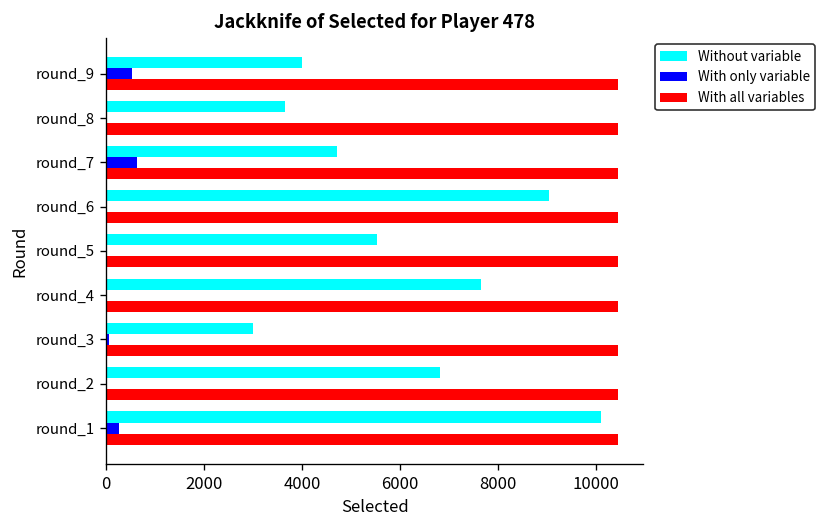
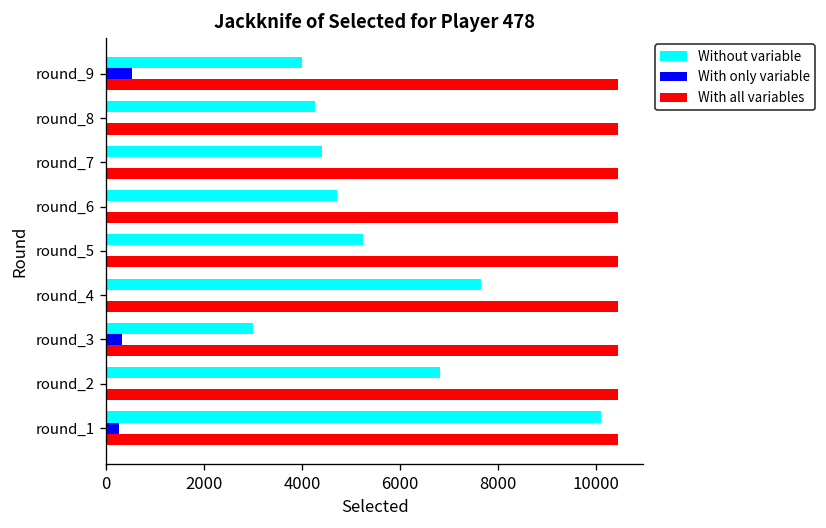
Without variable, round_8: 3600 -> 4300
Without variable, round_7: 4700 -> 4400
With only variable, round_7: 600 -> 0
Without variable, round_6: 9000 -> 4700
Without variable, round_5: 5500 -> 5200
With only variable, round_3: 100 -> 300
